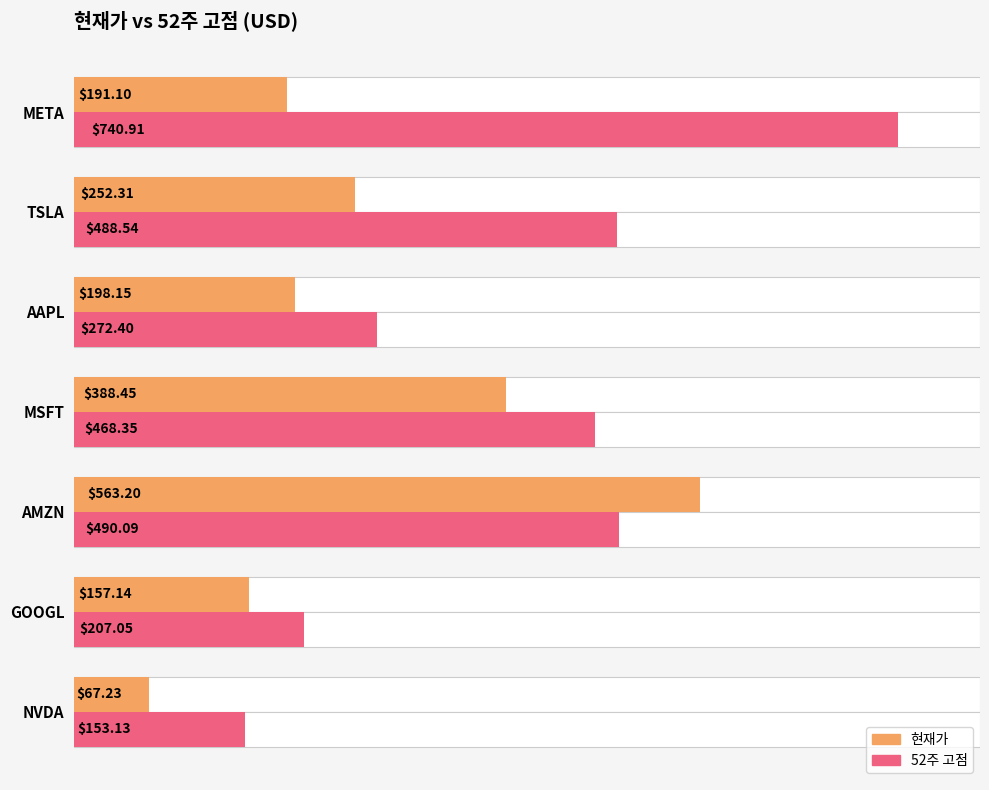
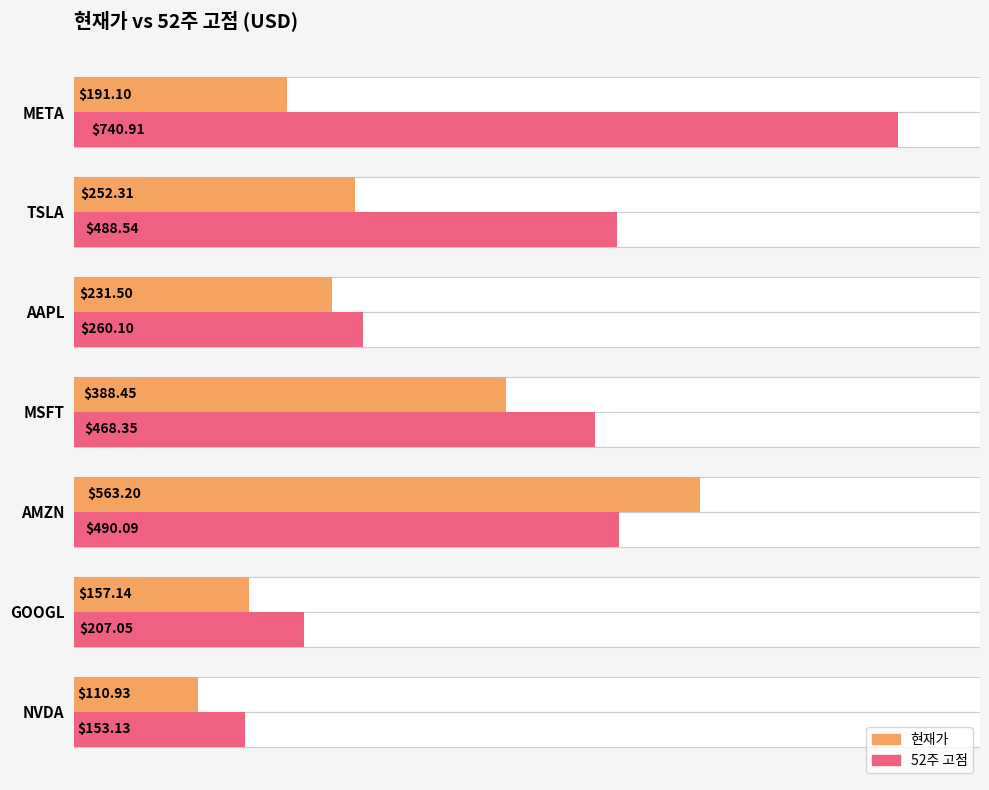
현재가, AAPL: $198.15 -> $231.50
52주 고점, AAPL: $272.40 -> $260.10
현재가, NVDA: $67.23 -> $110.93
